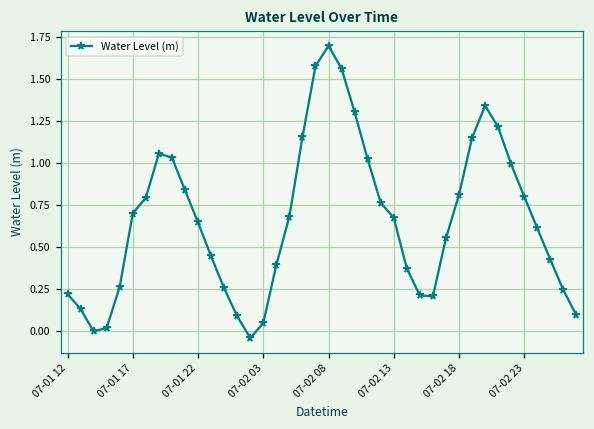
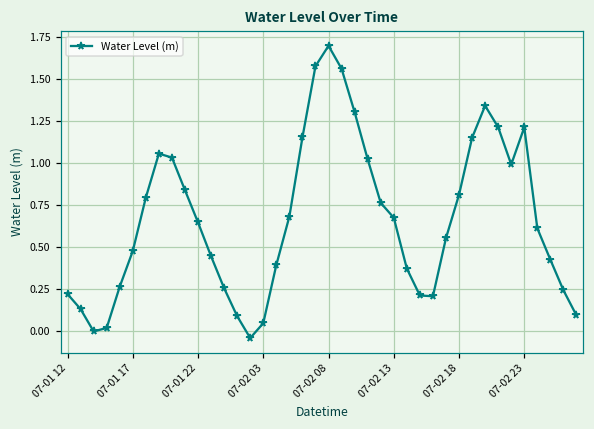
07-01 17: 0.70 -> 0.48
07-02 23: 0.80 -> 1.21
